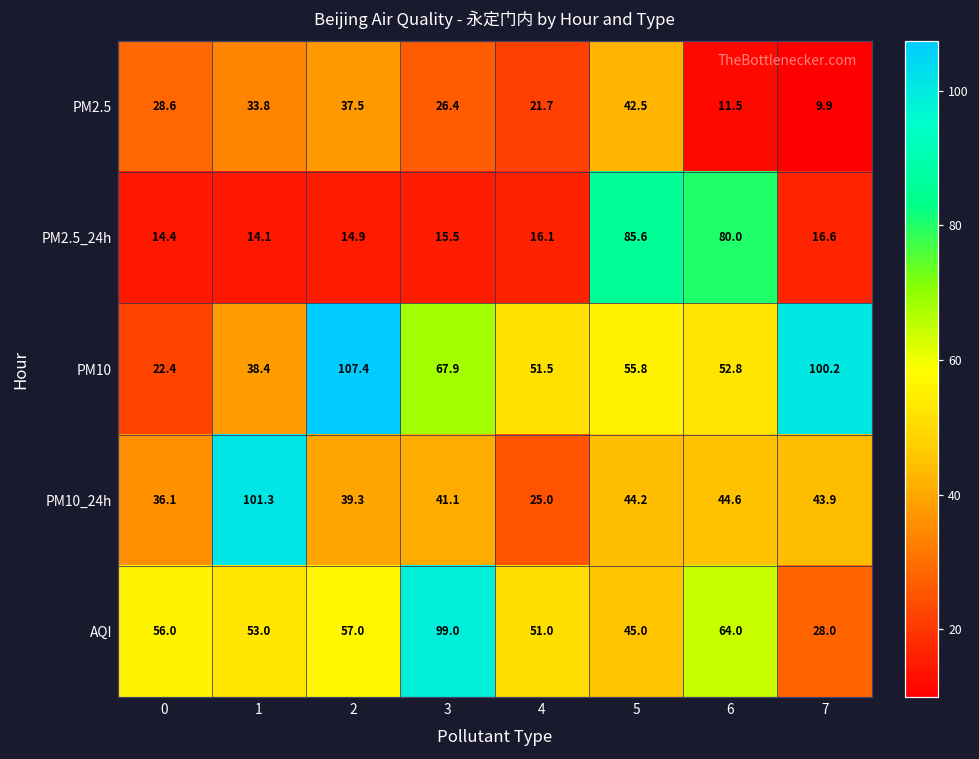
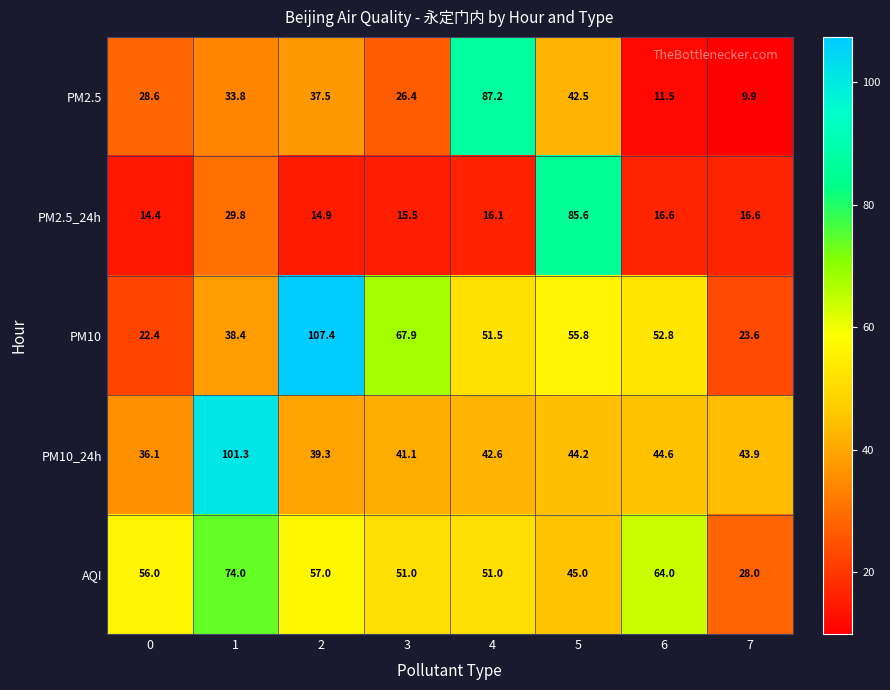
PM2.5, 4: 21.7 -> 87.2
PM2.5_24h, 1: 14.1 -> 29.8
PM2.5_24h, 6: 80.0 -> 16.6
PM10, 7: 100.2 -> 23.6
PM10_24h, 4: 25.0 -> 42.6
AQI, 1: 53.0 -> 74.0
AQI, 3: 99.0 -> 51.0
